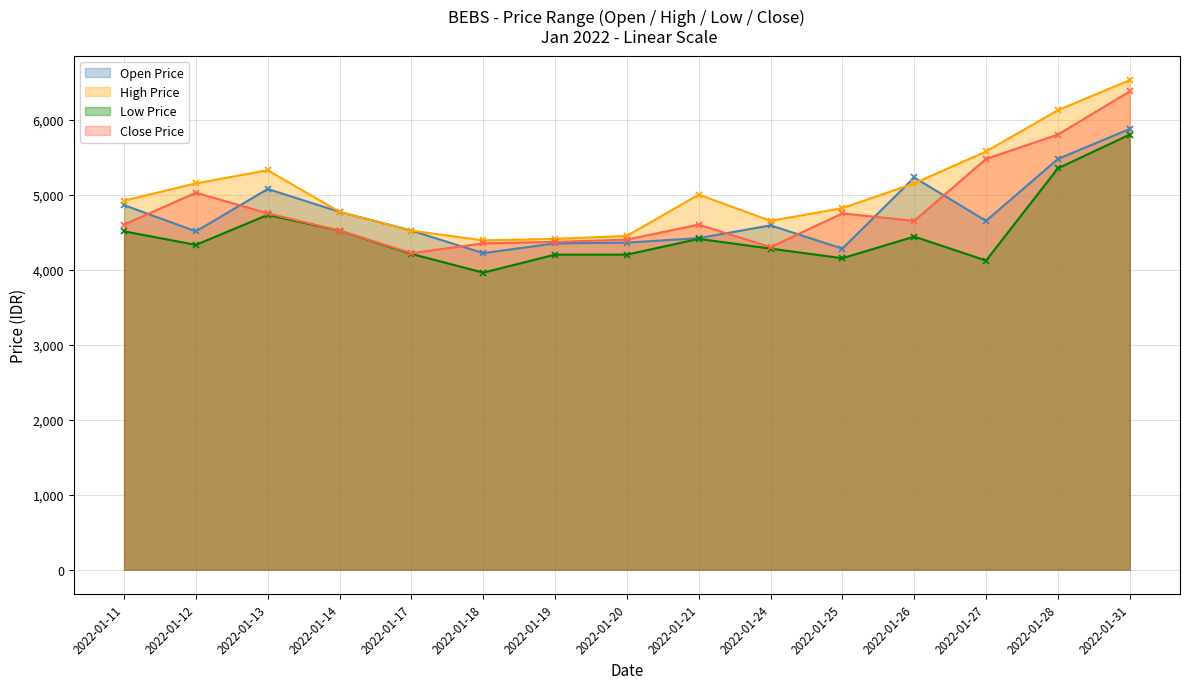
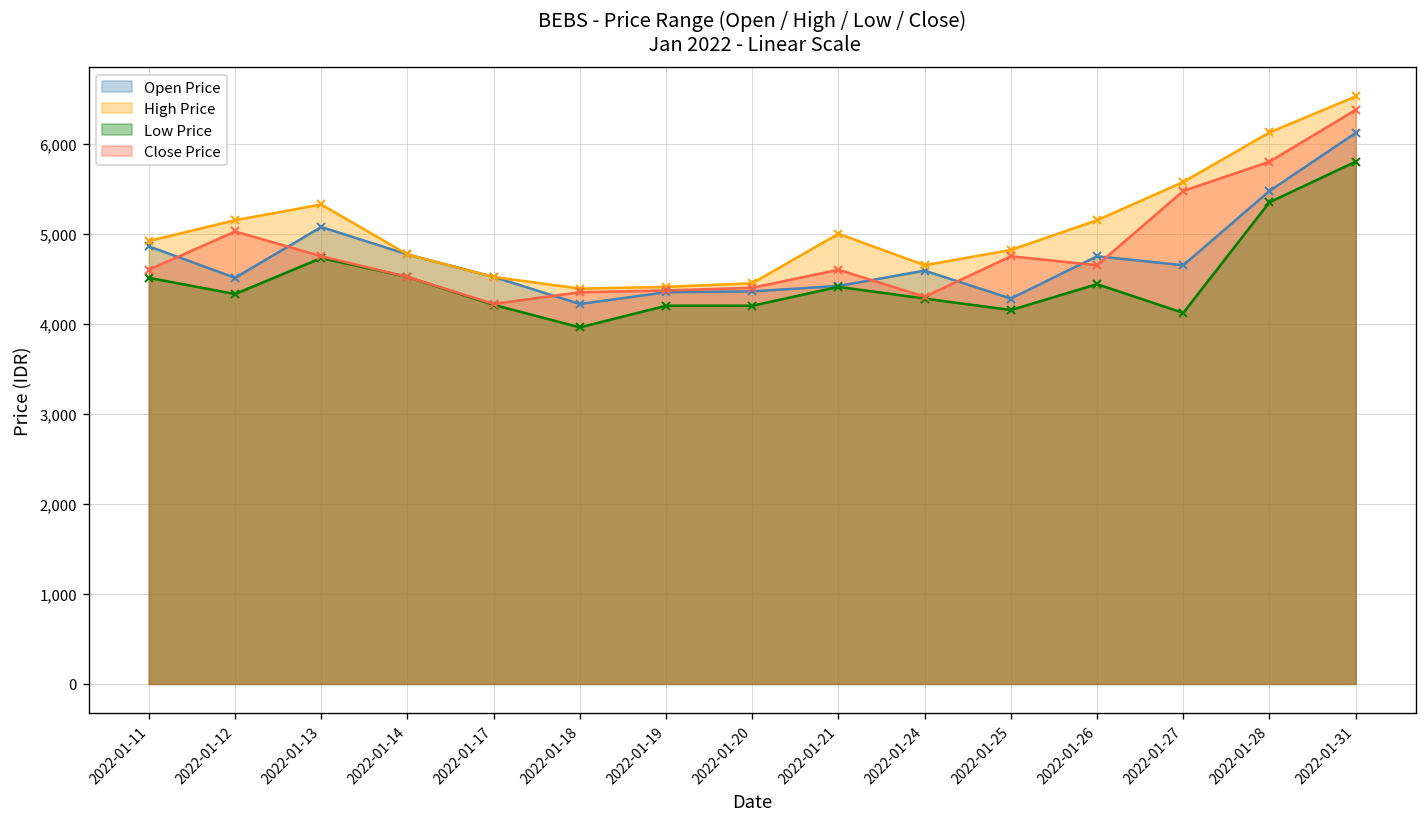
Open Price, 2022-01-26: 5,200 -> 4,800
Open Price, 2022-01-31: 5,900 -> 6,100
